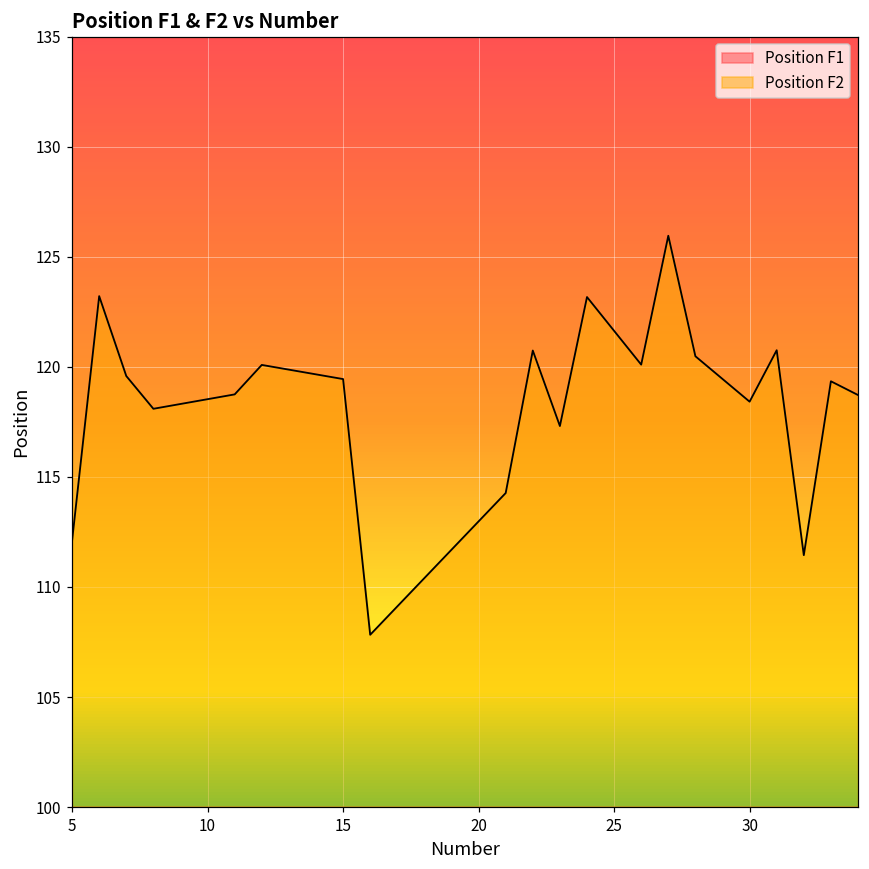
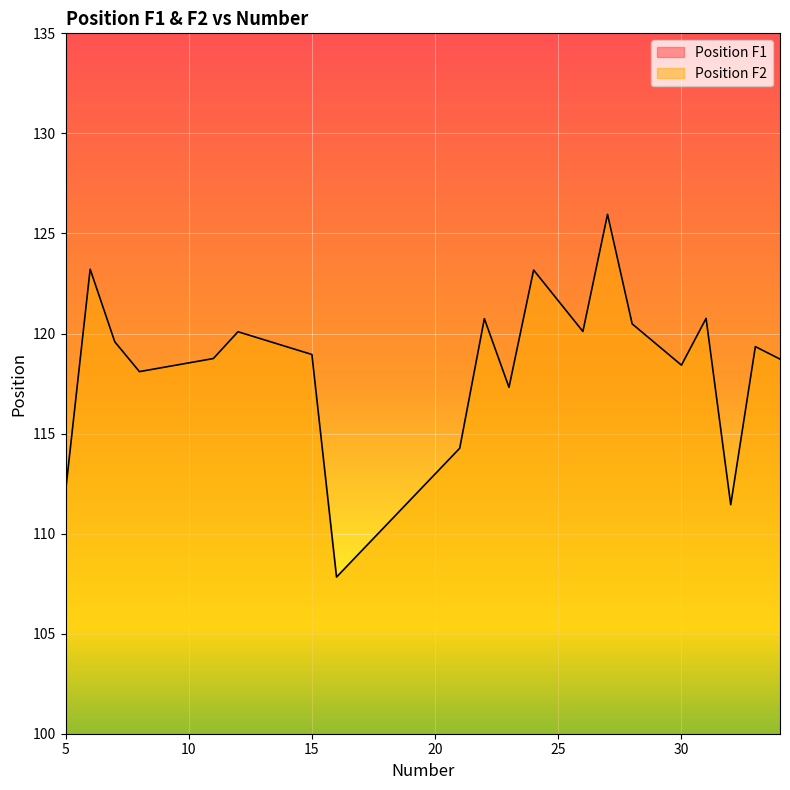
Position F2, 15: 119.4 -> 119.0
